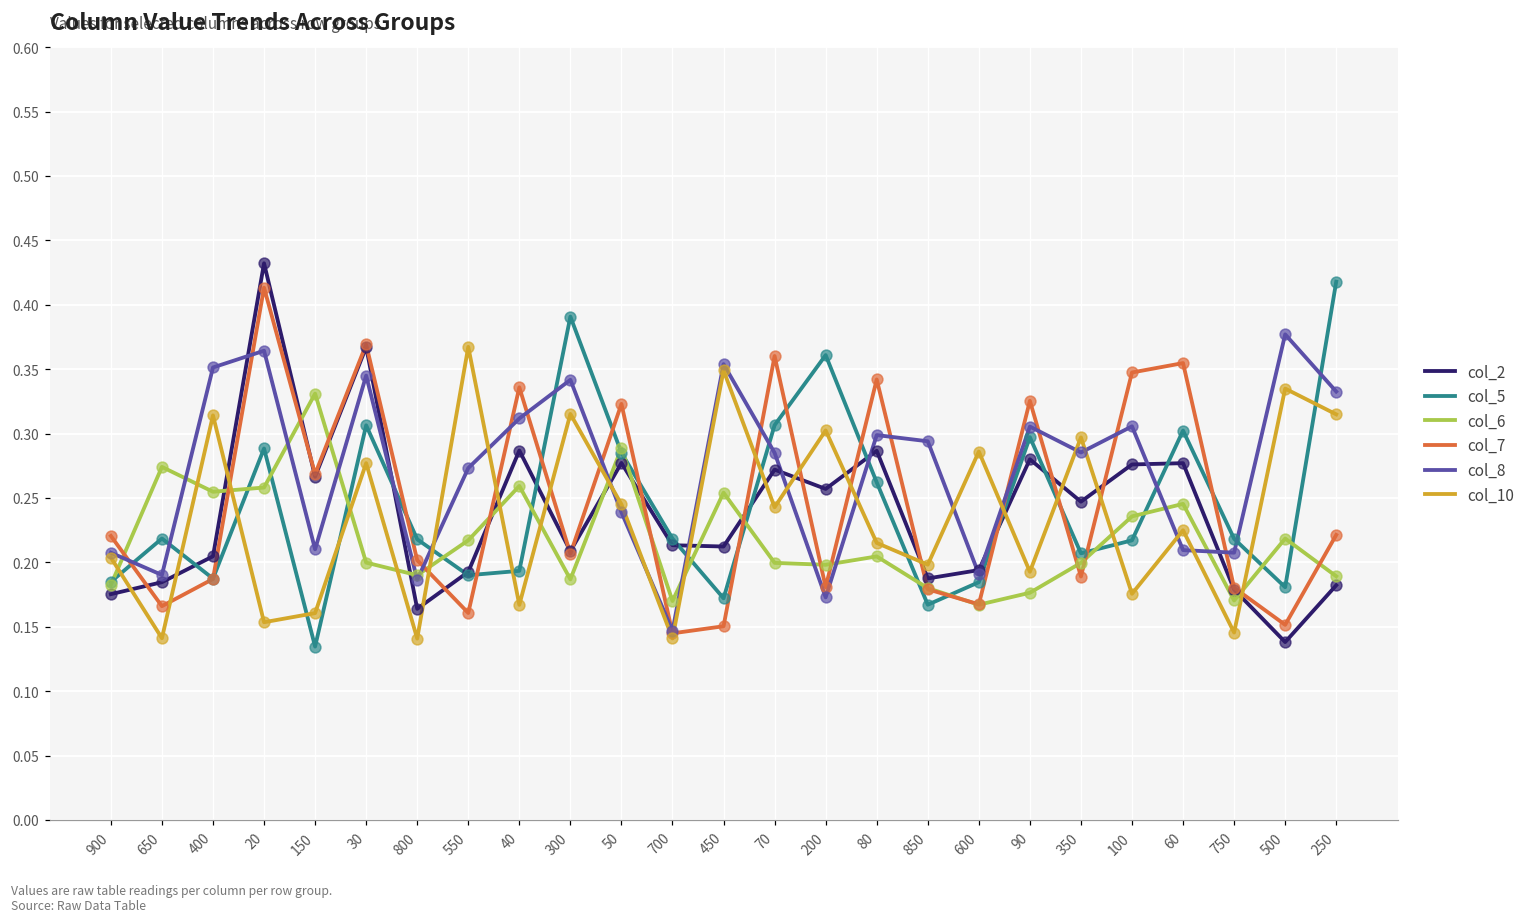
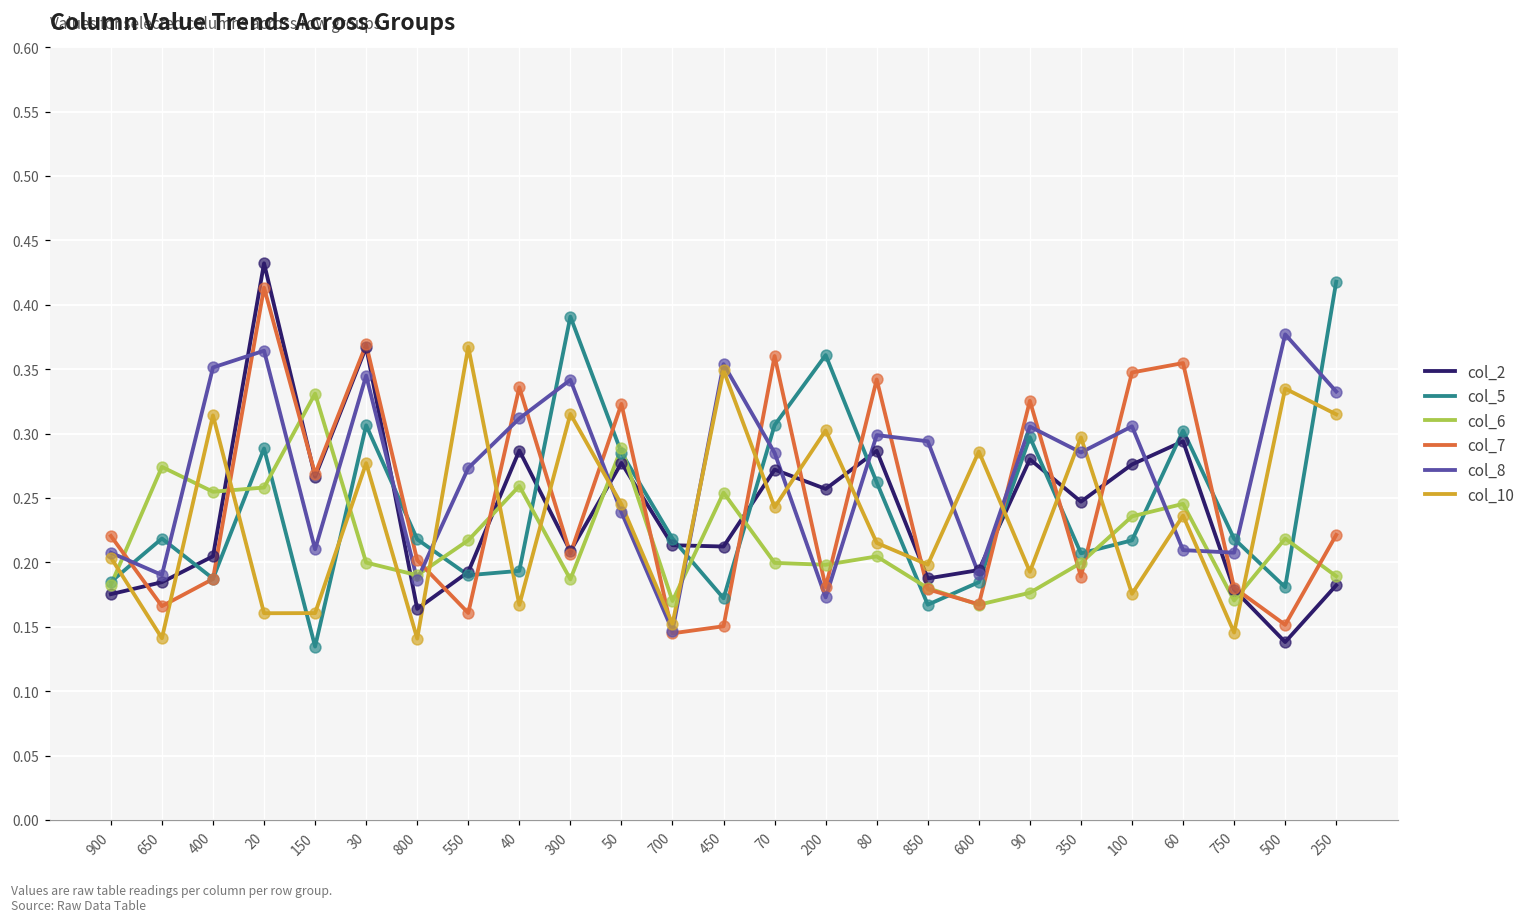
col_10, 20: 0.154 -> 0.161
col_10, 700: 0.141 -> 0.152
col_2, 60: 0.277 -> 0.294
col_10, 60: 0.225 -> 0.236
